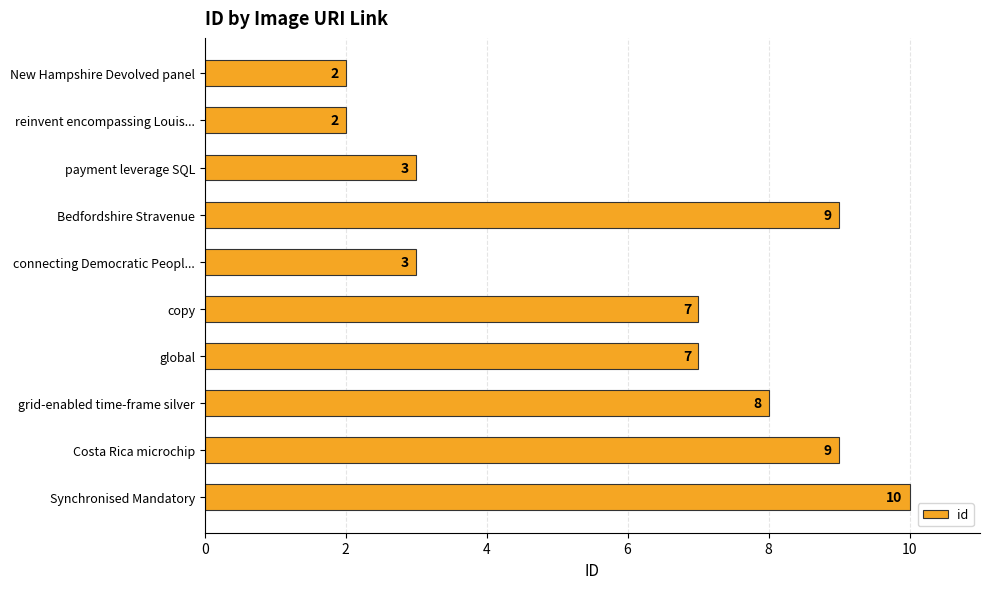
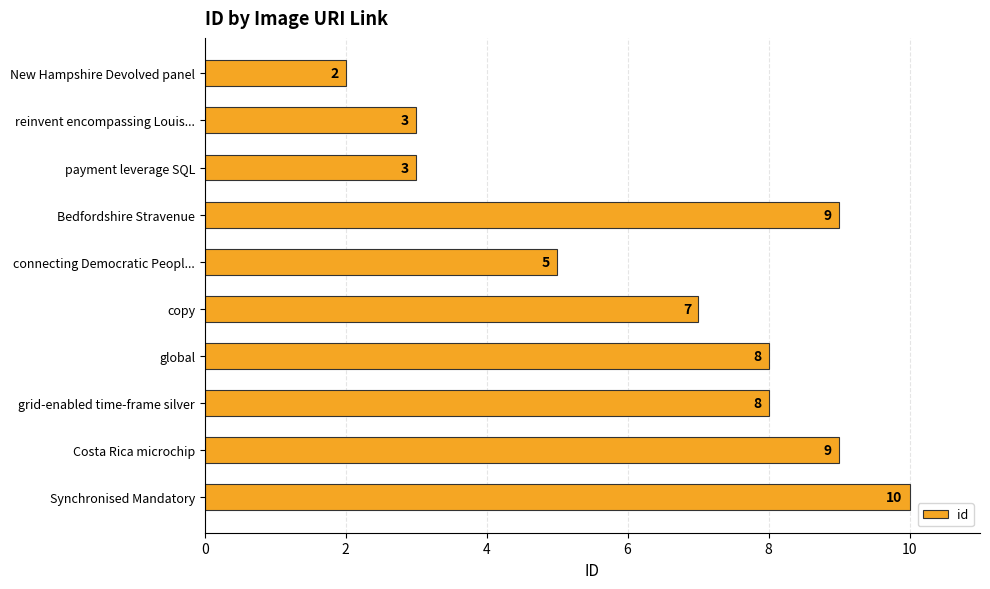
reinvent encompassing Louis...: 2 -> 3
connecting Democratic Peopl...: 3 -> 5
global: 7 -> 8
